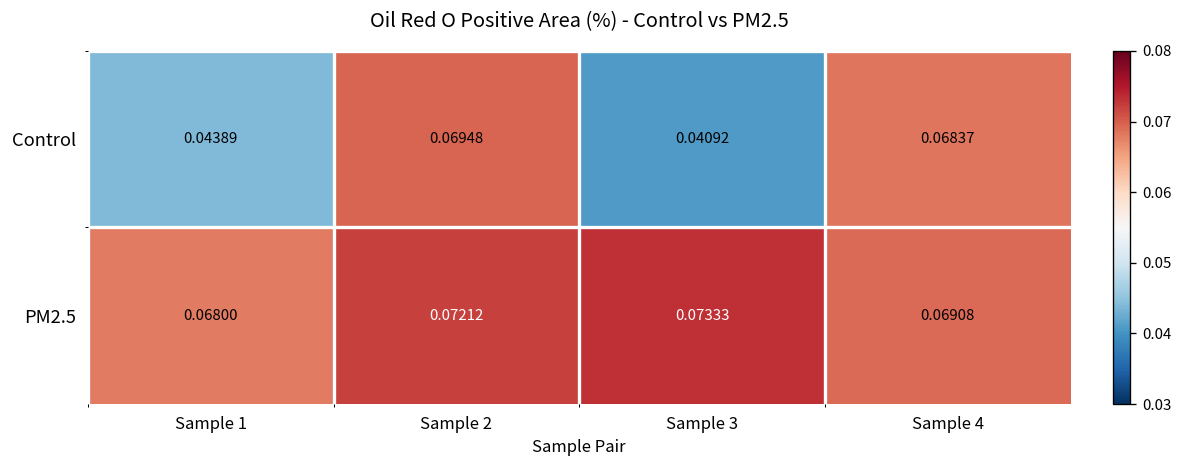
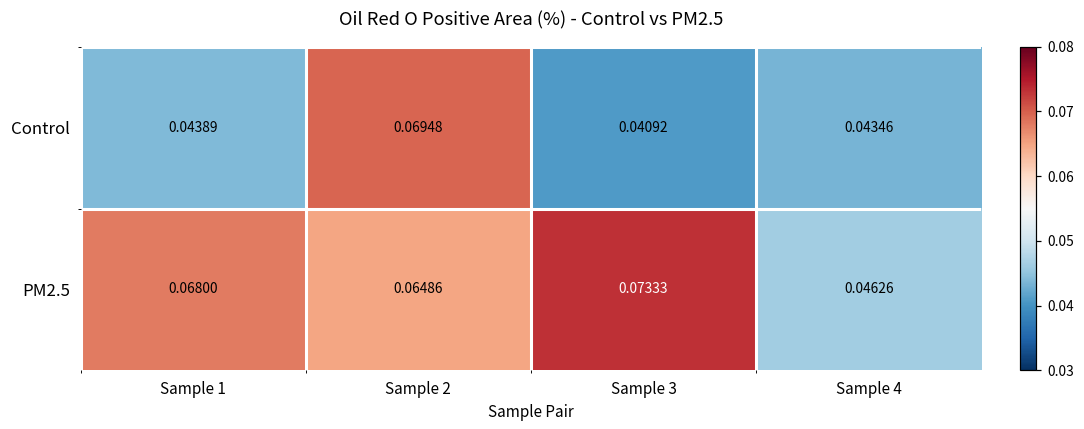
Control, Sample 4: 0.06837 -> 0.04346
PM2.5, Sample 2: 0.07212 -> 0.06486
PM2.5, Sample 4: 0.06908 -> 0.04626
